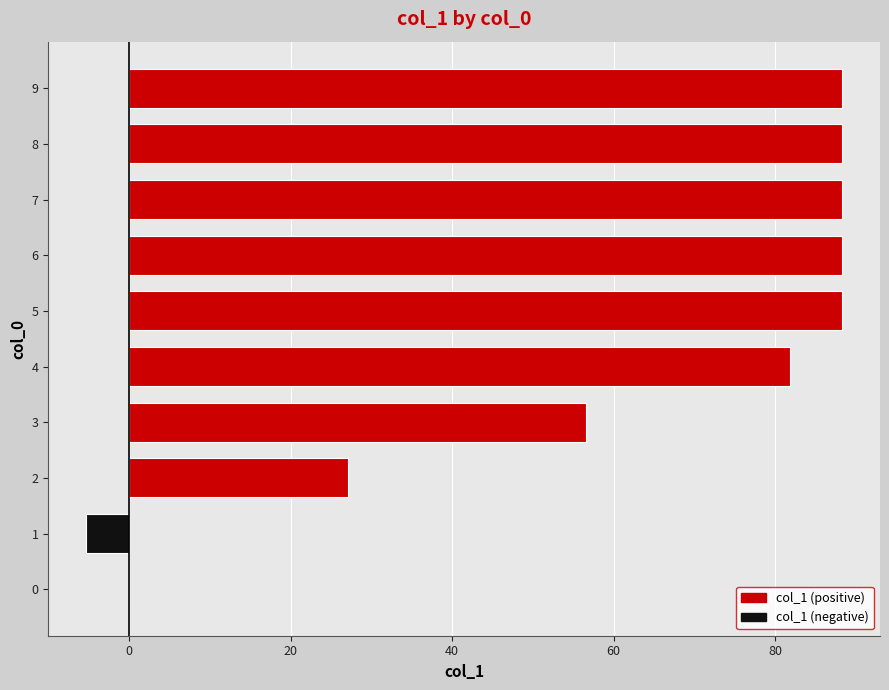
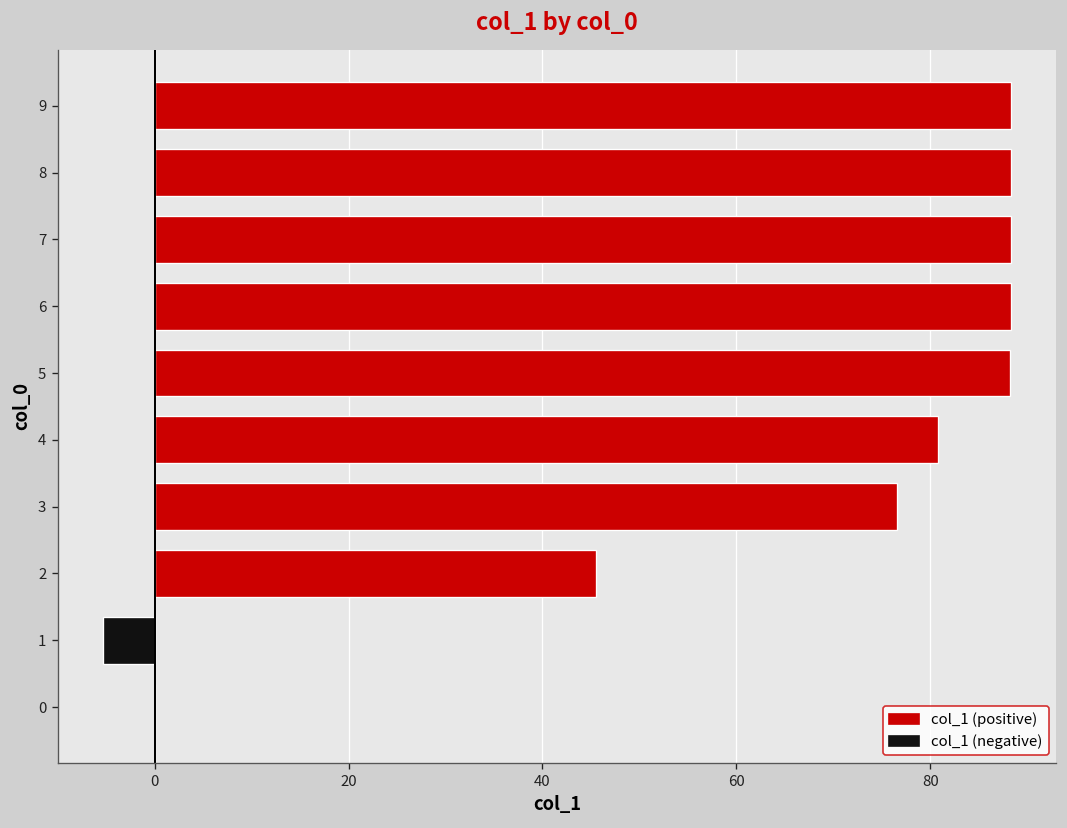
4: 82 -> 81
3: 57 -> 77
2: 27 -> 46
